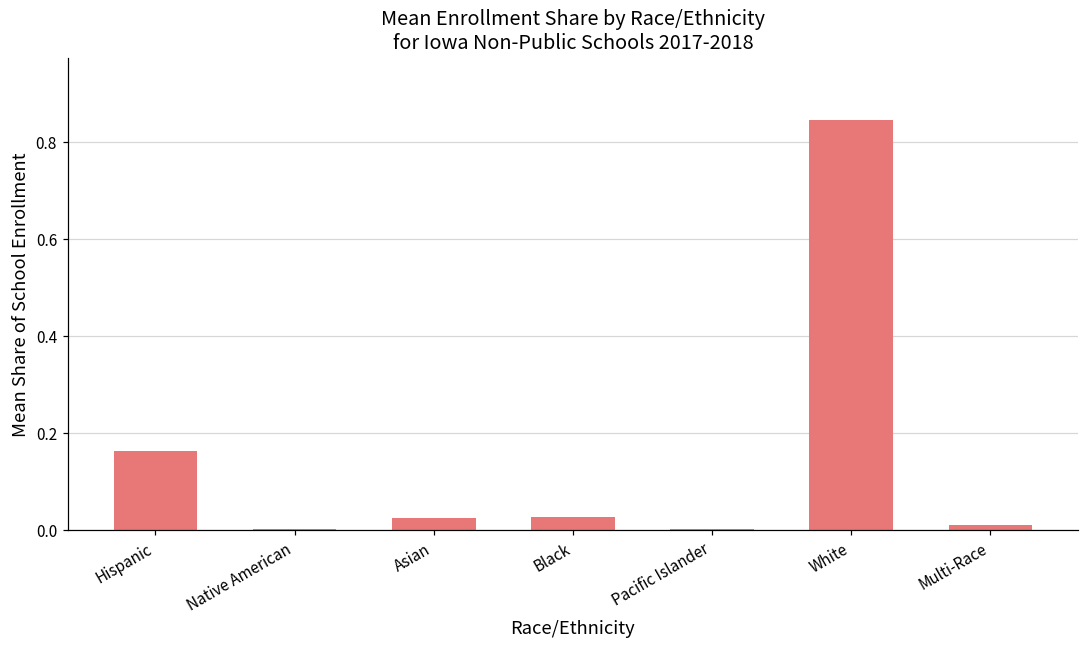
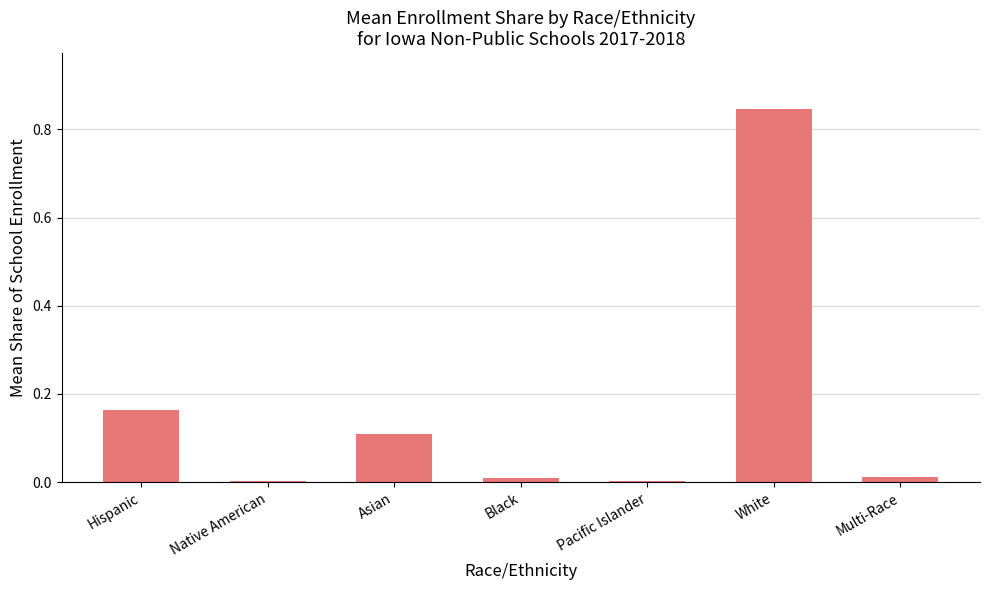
Asian: 0.03 -> 0.11
Black: 0.03 -> 0.01
